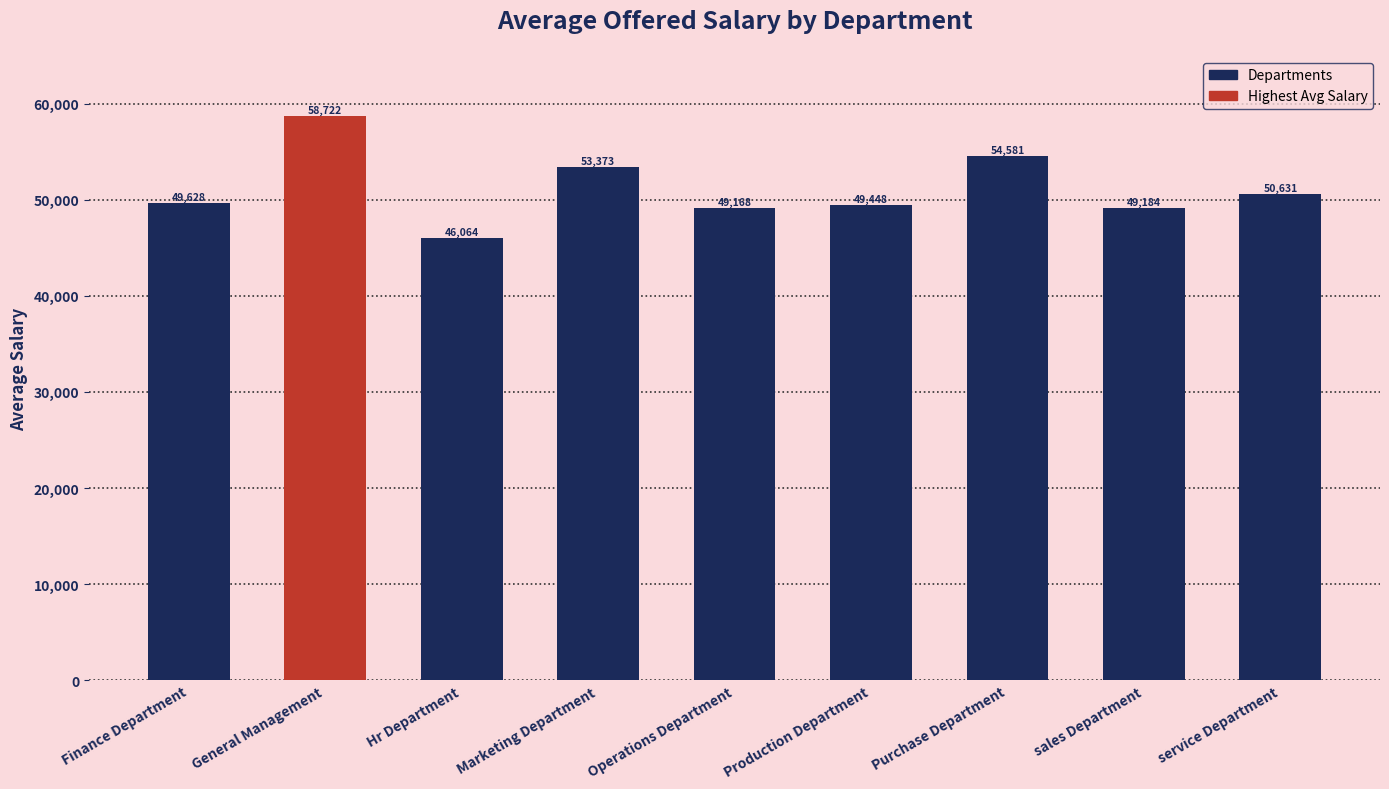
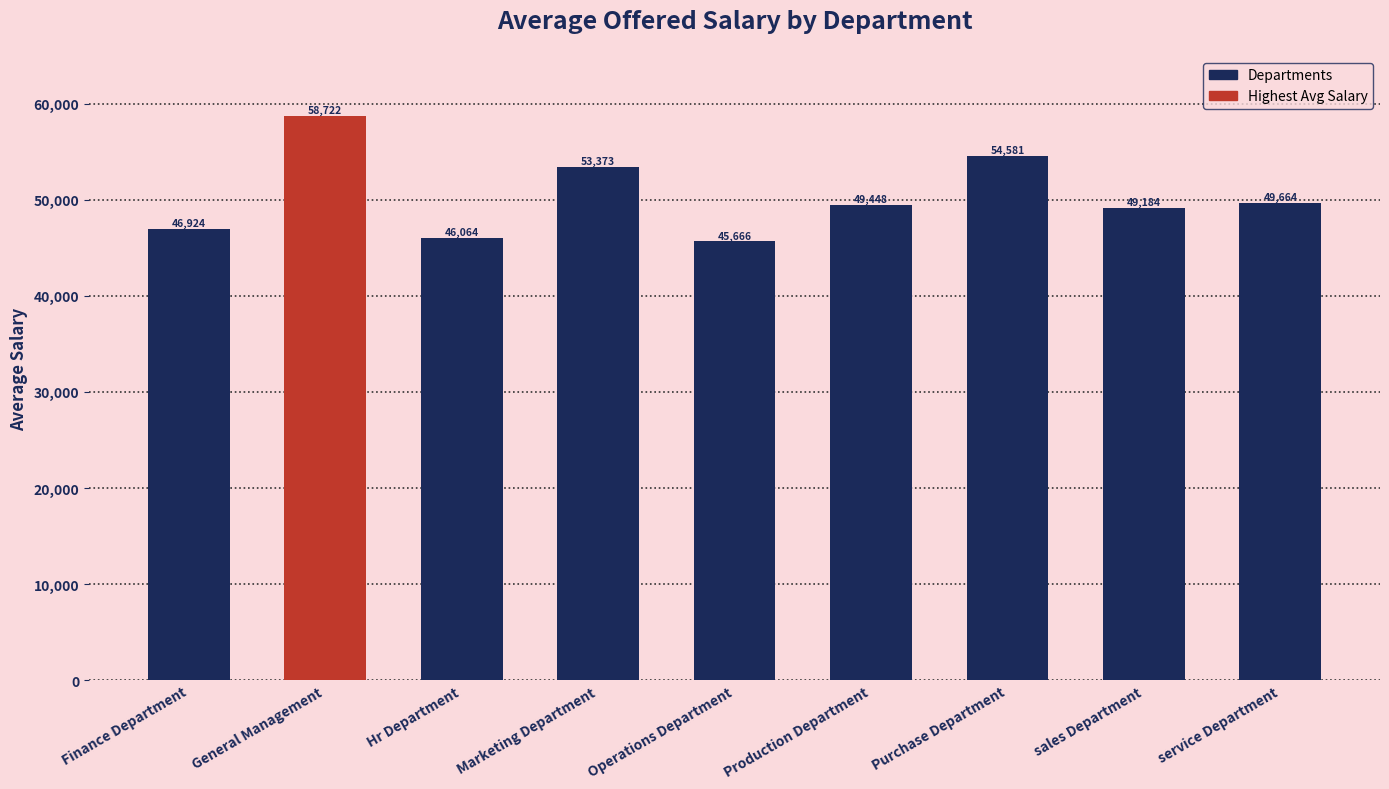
Finance Department: 49,628 -> 46,924
Operations Department: 49,168 -> 45,666
service Department: 50,631 -> 49,664
